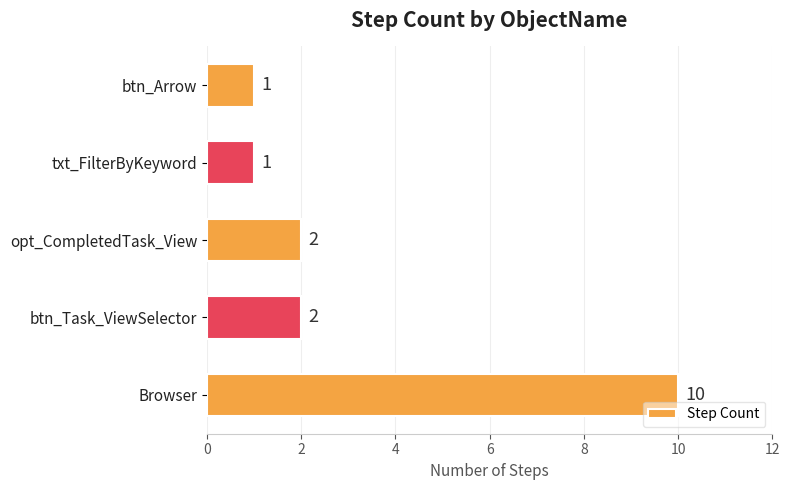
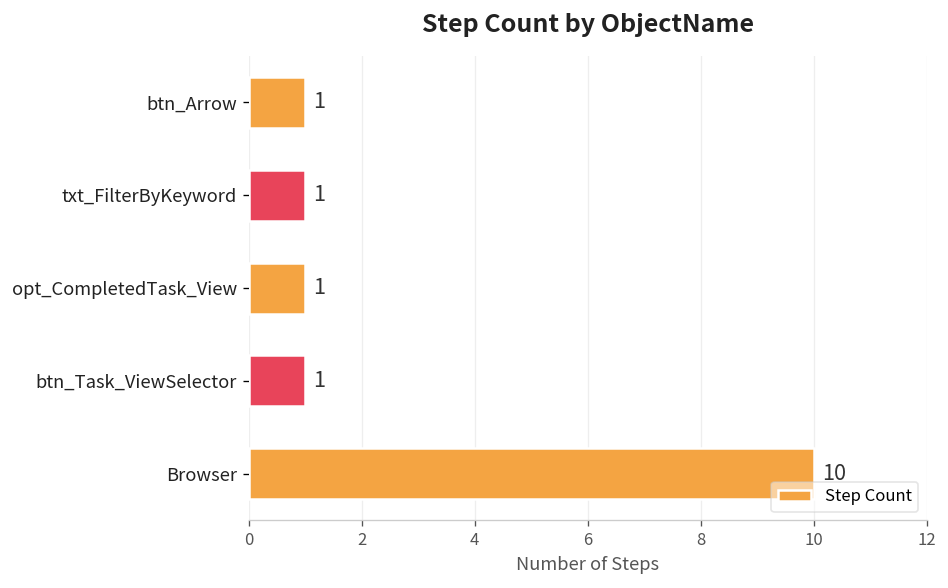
opt_CompletedTask_View: 2 -> 1
btn_Task_ViewSelector: 2 -> 1
